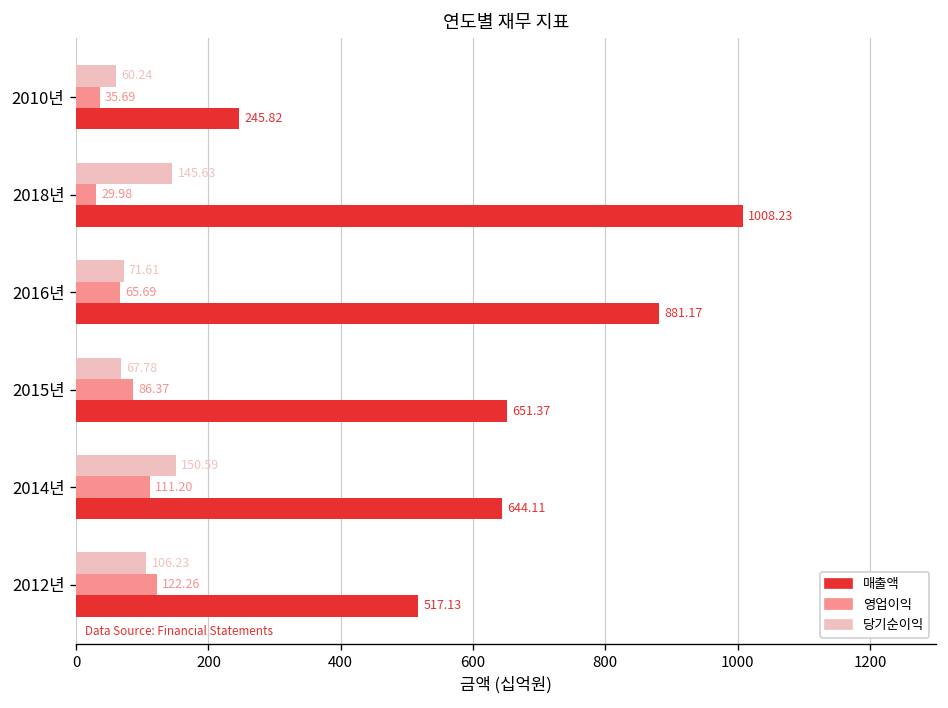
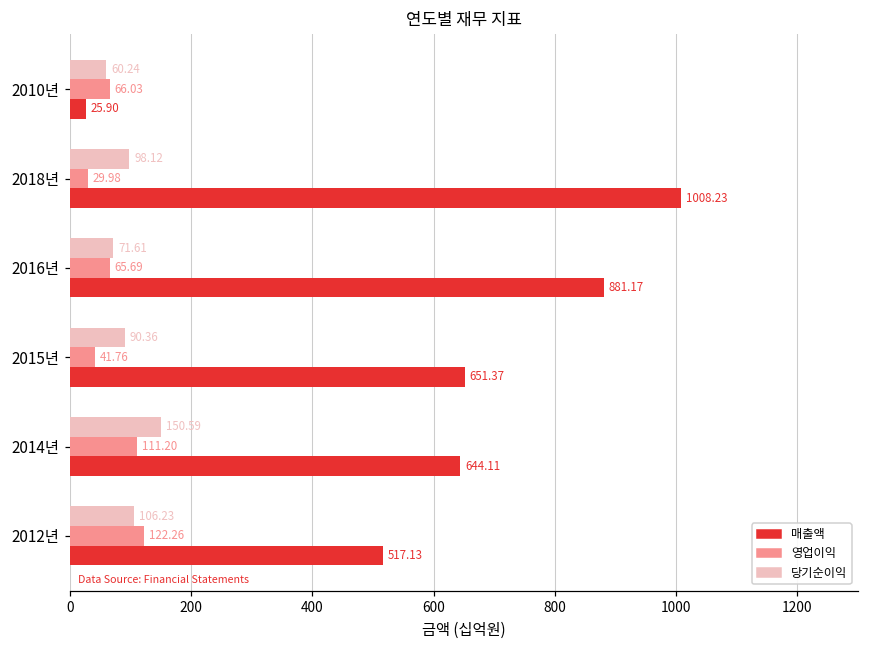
영업이익, 2010년: 35.69 -> 66.03
매출액, 2010년: 245.82 -> 25.90
당기순이익, 2018년: 145.63 -> 98.12
당기순이익, 2015년: 67.78 -> 90.36
영업이익, 2015년: 86.37 -> 41.76
